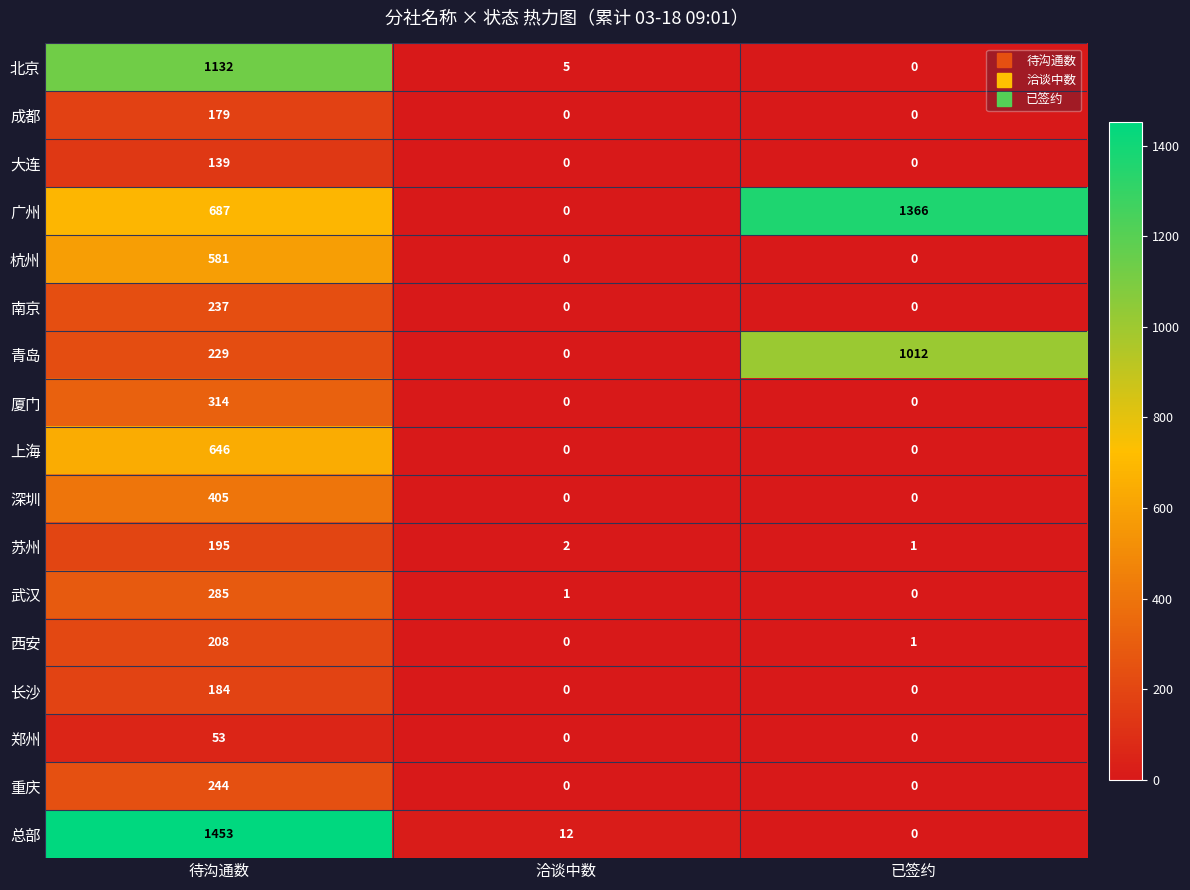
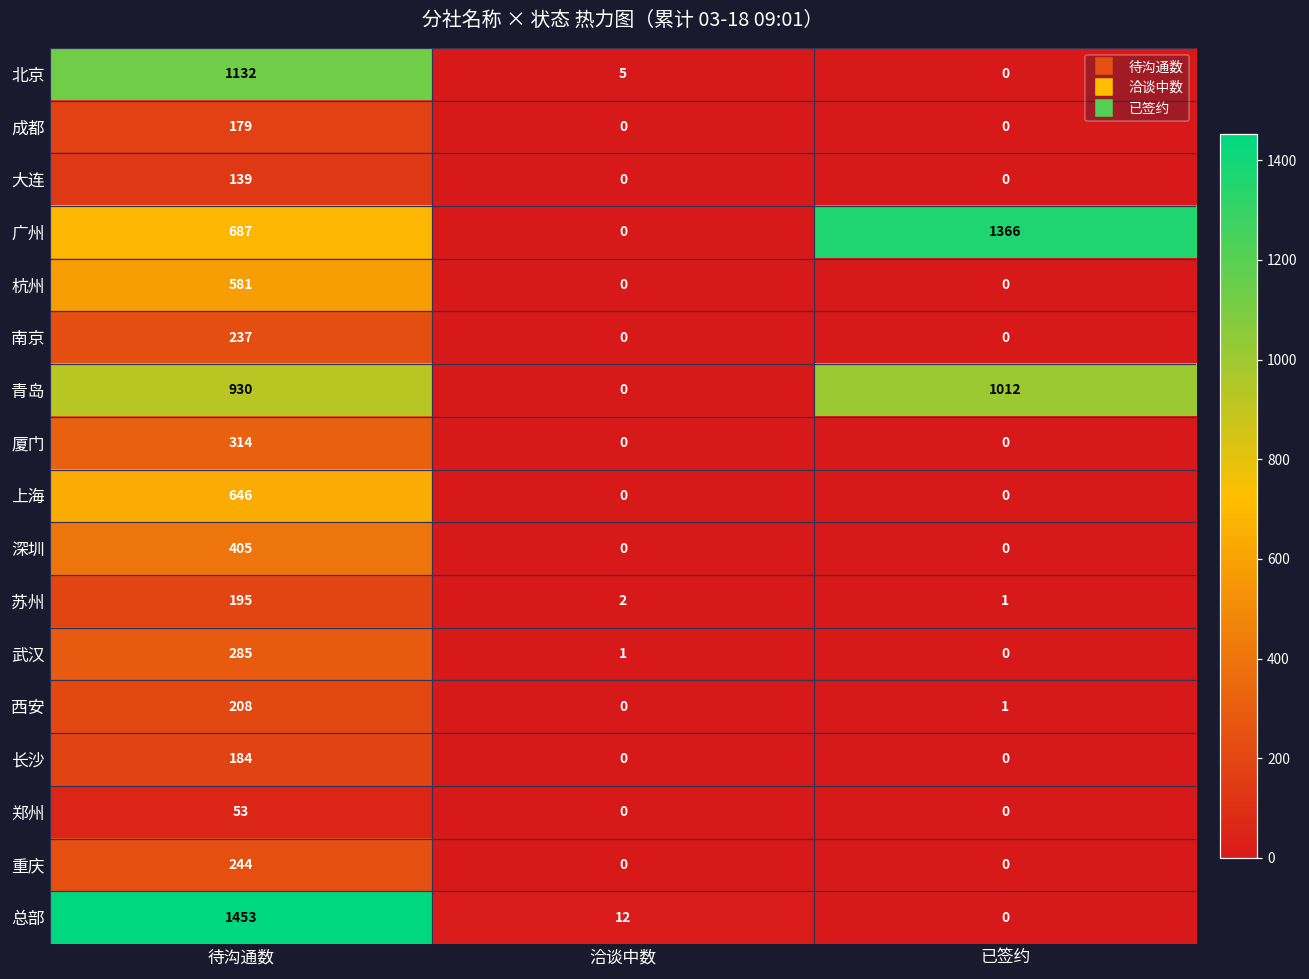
青岛, 待沟通数: 229 -> 930
